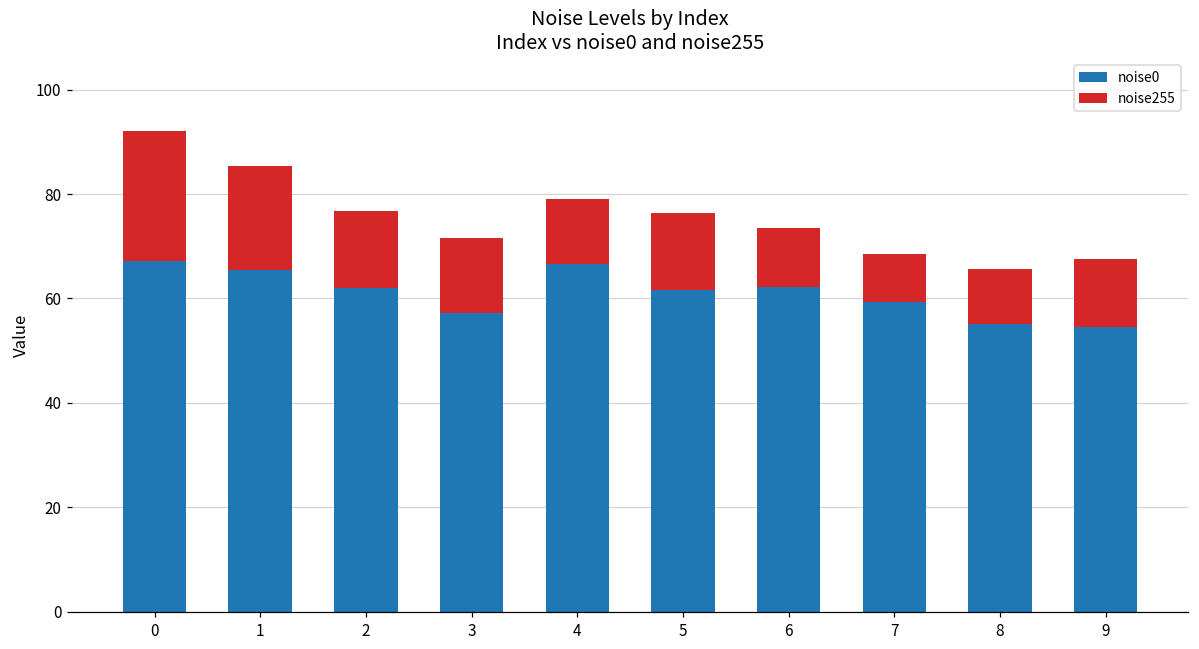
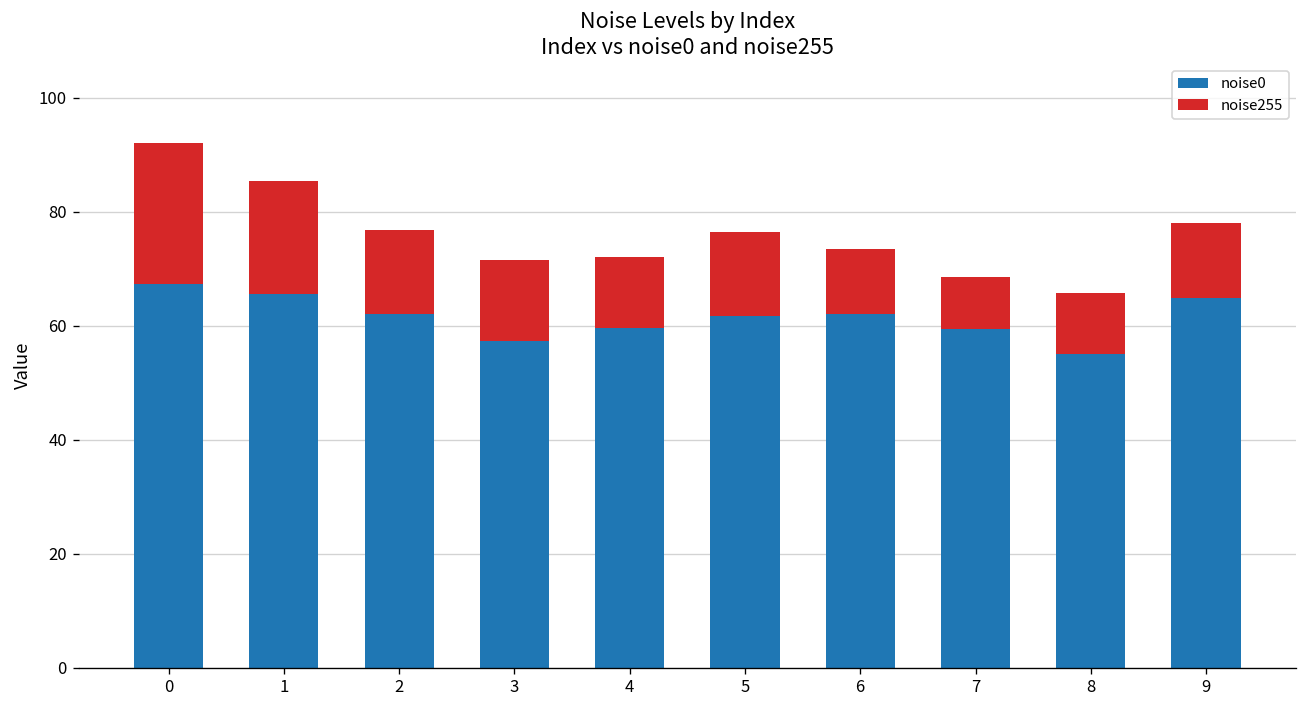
noise0, 4: 67 -> 60
noise0, 9: 54 -> 65
